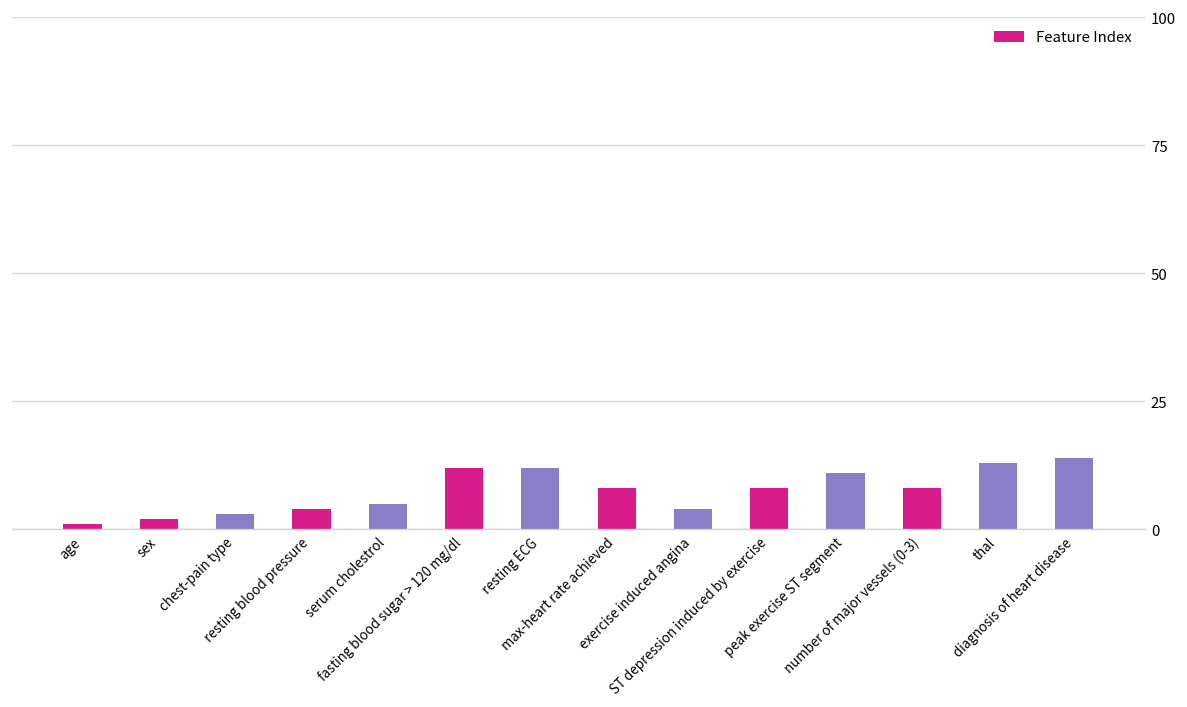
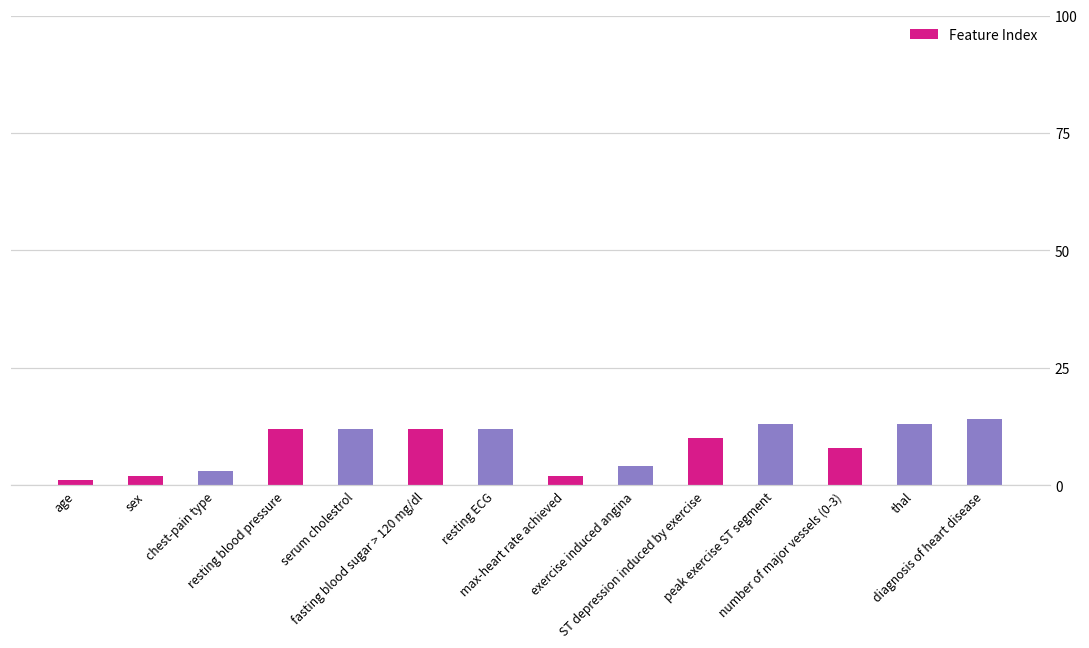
resting blood pressure: 4 -> 12
serum cholestrol: 5 -> 12
max-heart rate achieved: 8 -> 2
ST depression induced by exercise: 8 -> 10
peak exercise ST segment: 11 -> 13
